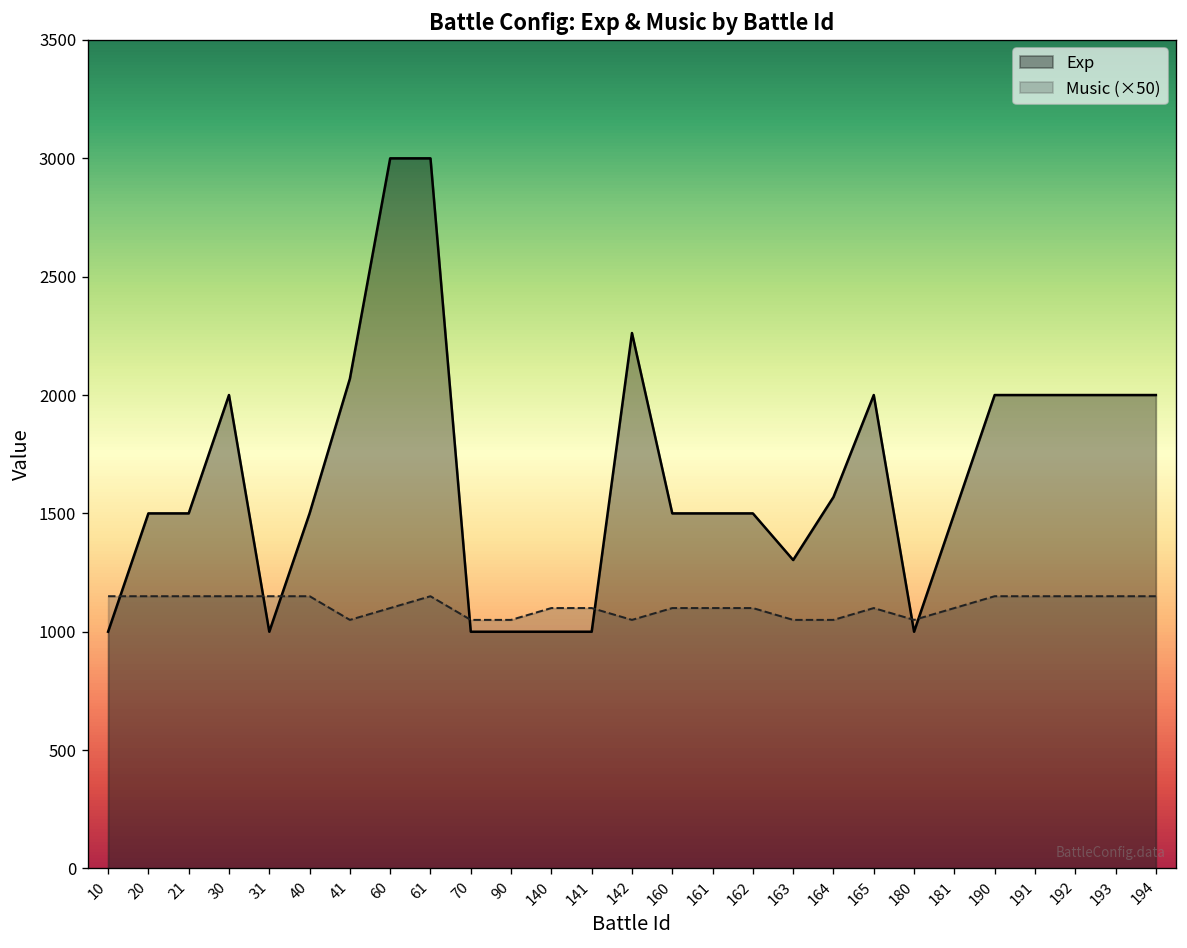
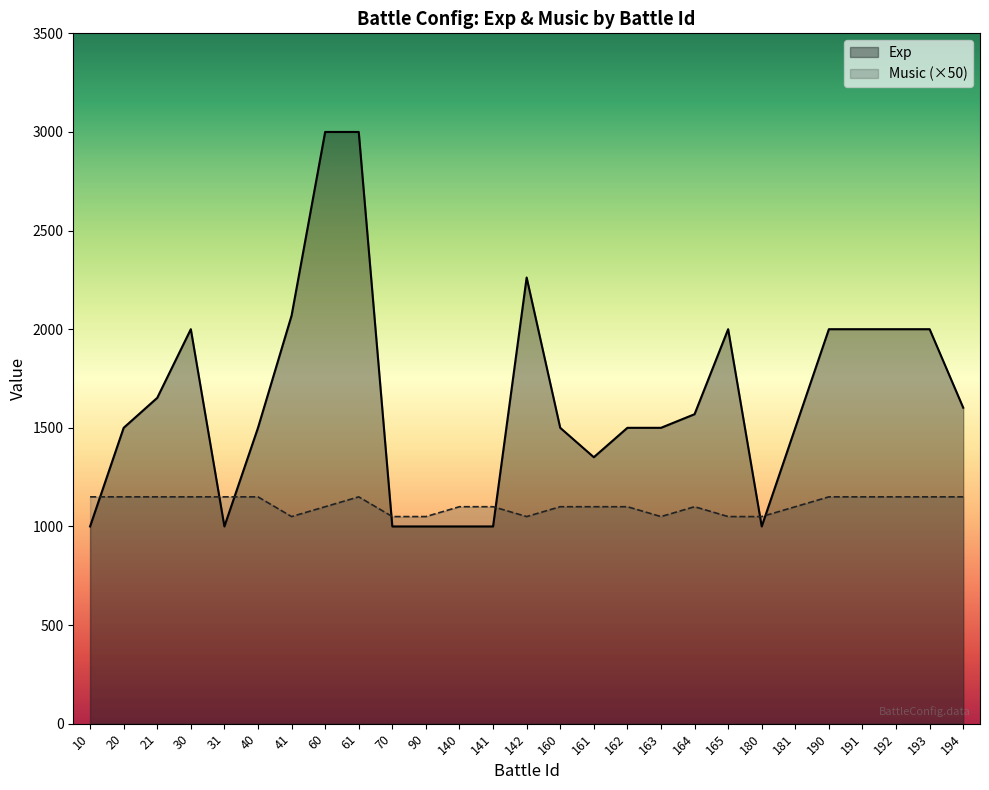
Exp, 21: 1500 -> 1650
Exp, 161: 1500 -> 1350
Exp, 163: 1300 -> 1500
Music (×50), 164: 1050 -> 1100
Music (×50), 165: 1100 -> 1050
Exp, 194: 2000 -> 1600
